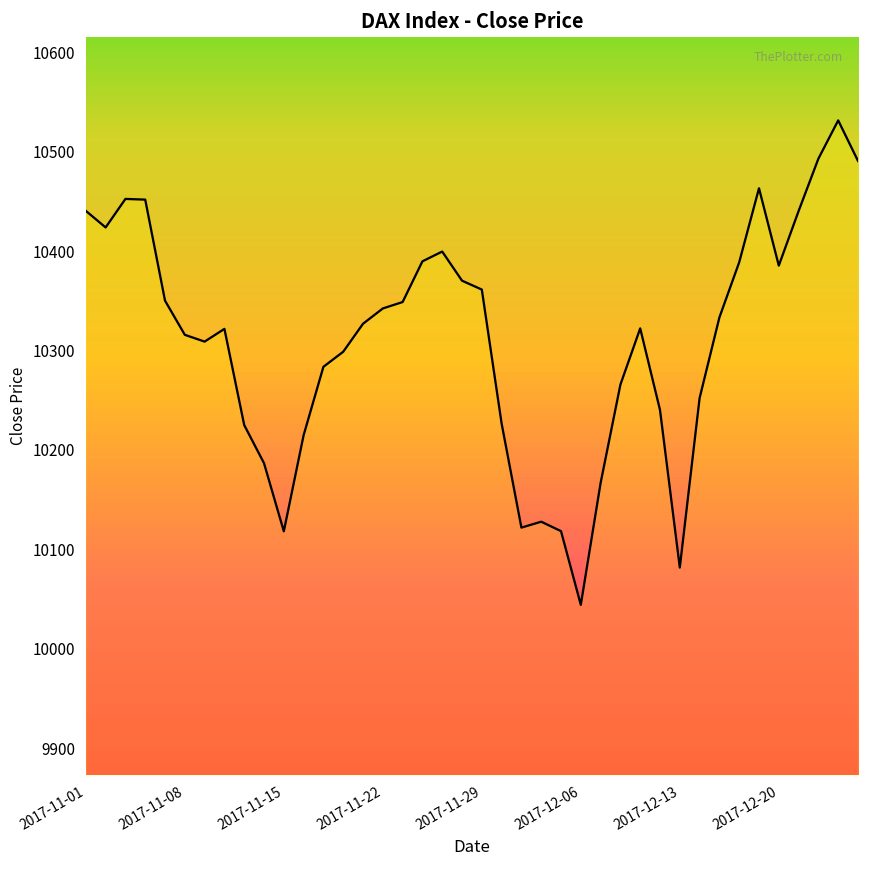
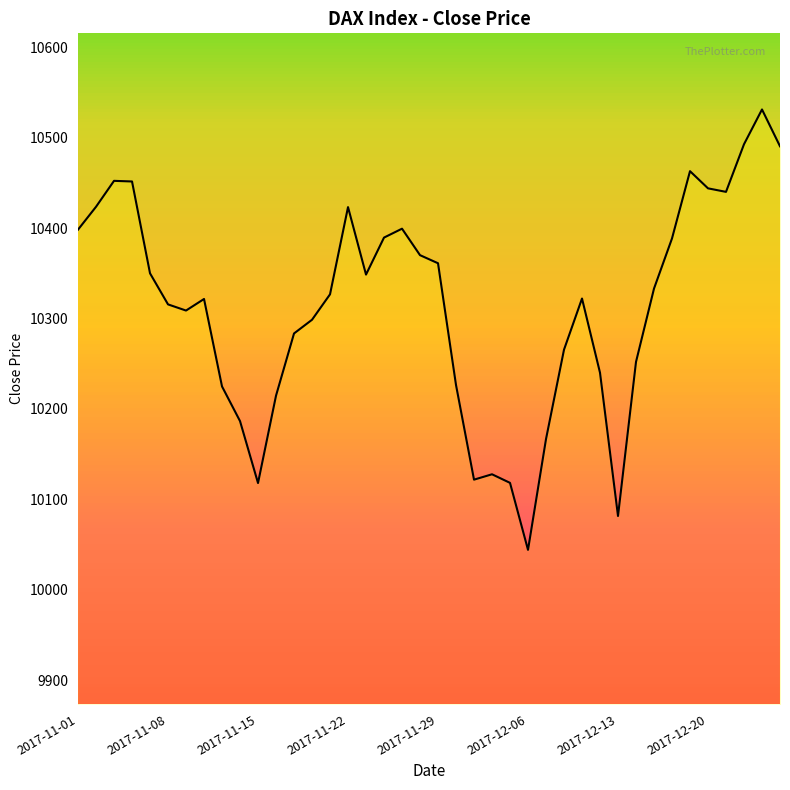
2017-11-01: 10440 -> 10400
2017-11-22: 10340 -> 10420
2017-12-20: 10390 -> 10440
